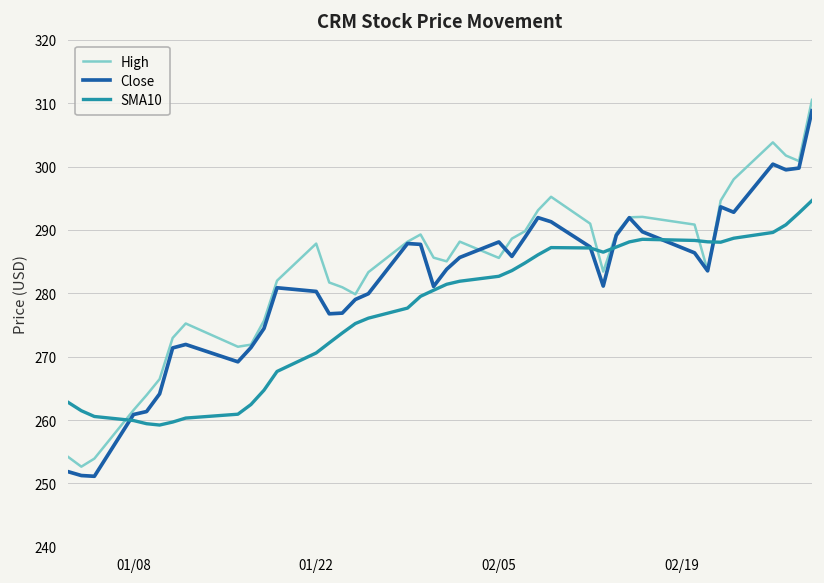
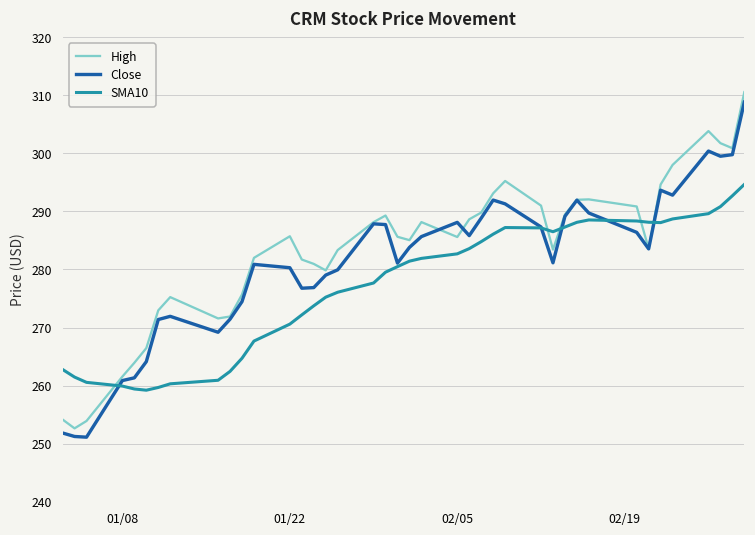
High, 01/22: 288 -> 286
